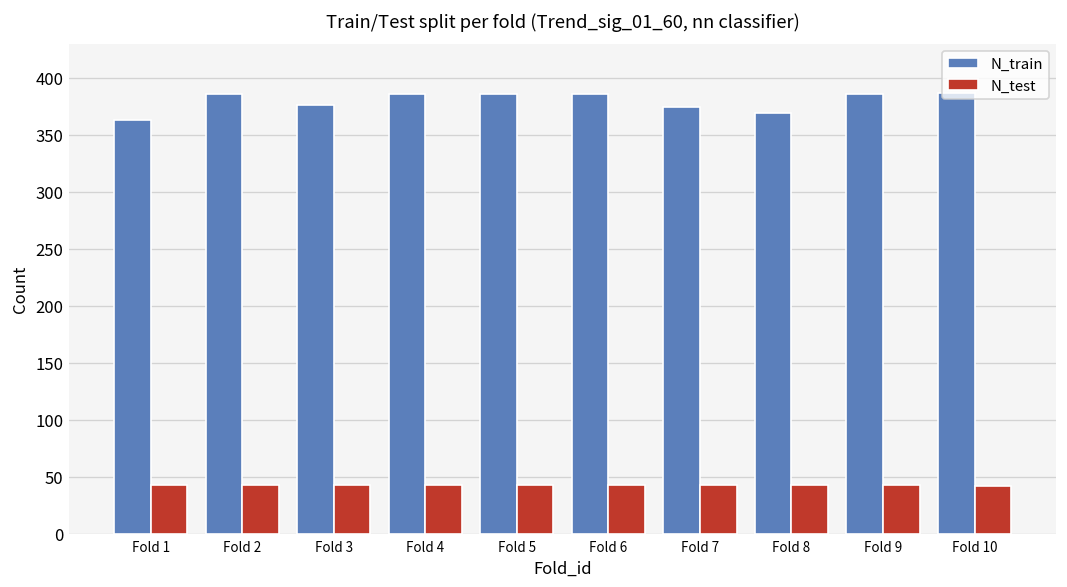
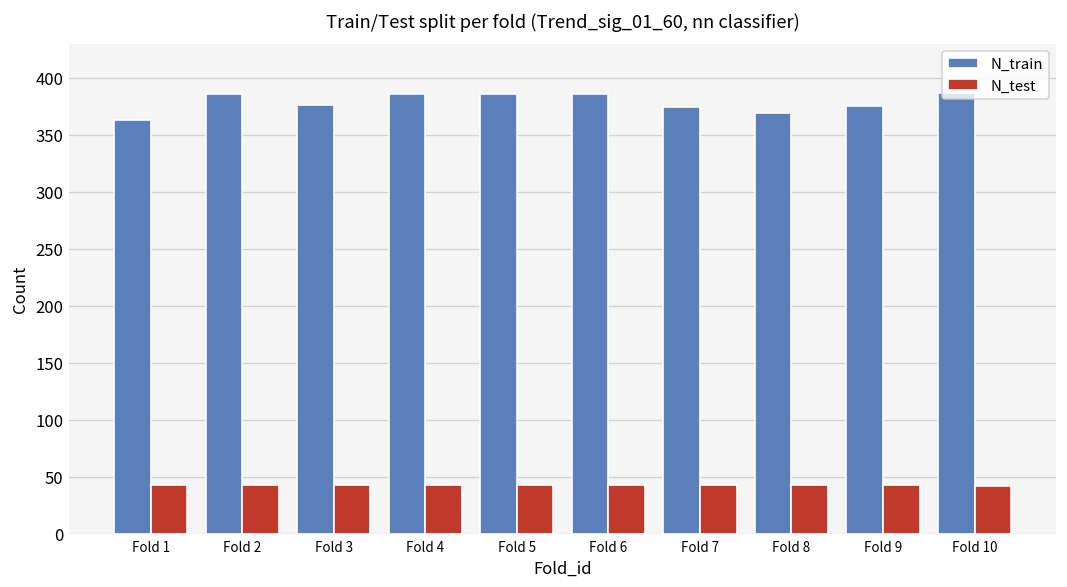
N_train, Fold 9: 390 -> 380
